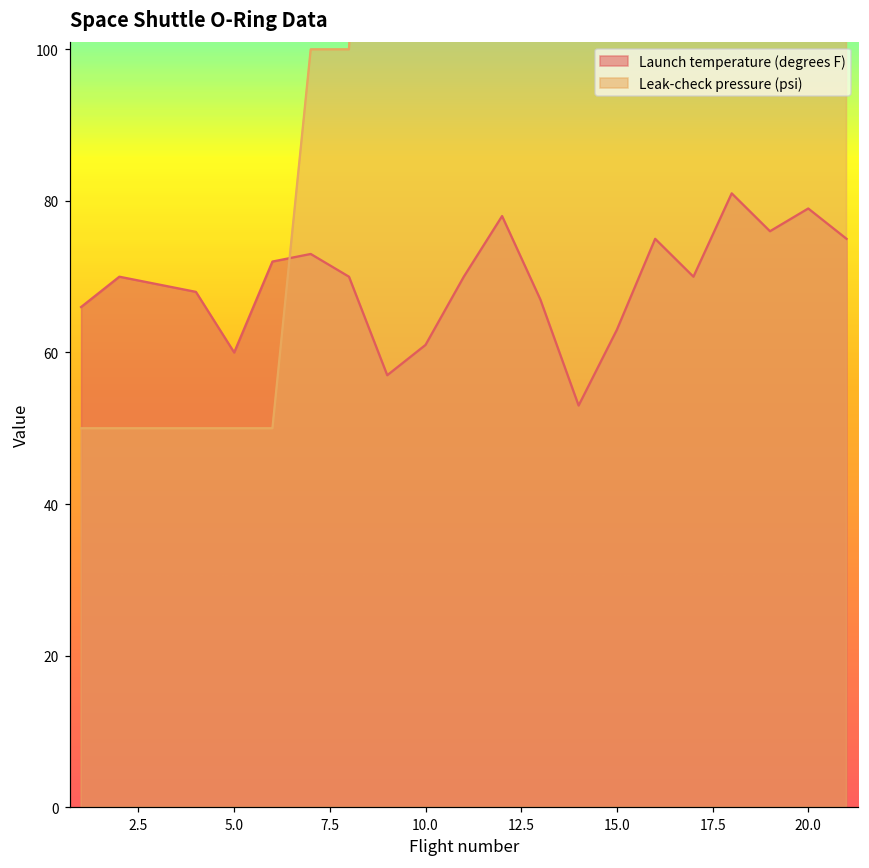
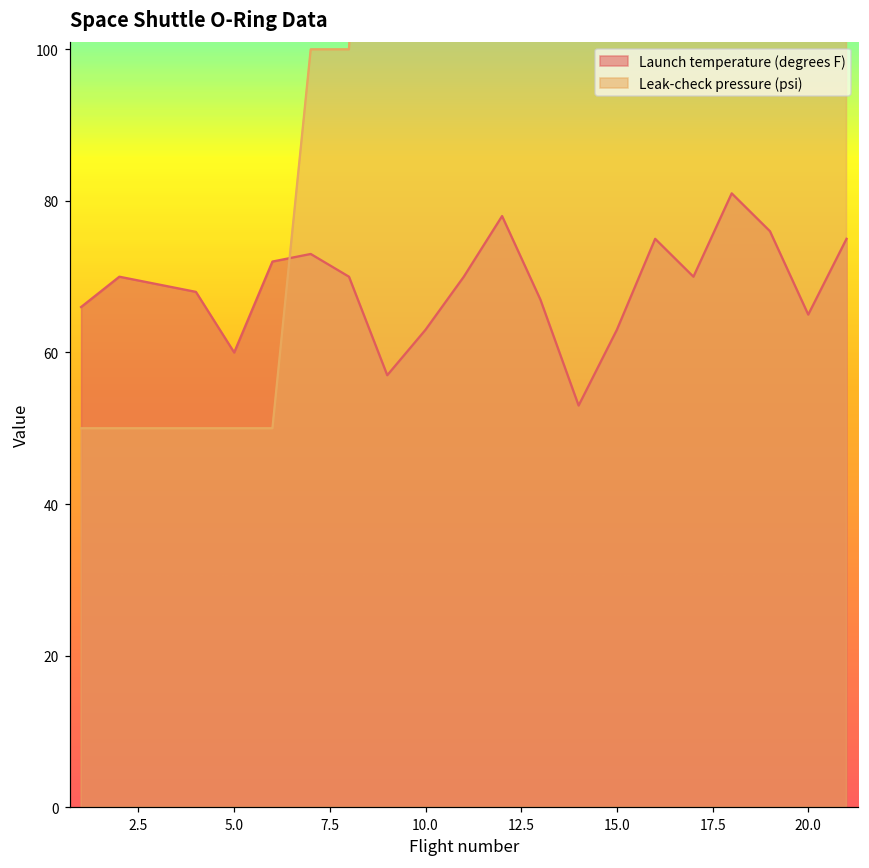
Launch temperature (degrees F), 10.0: 61 -> 63
Launch temperature (degrees F), 20.0: 79 -> 65
